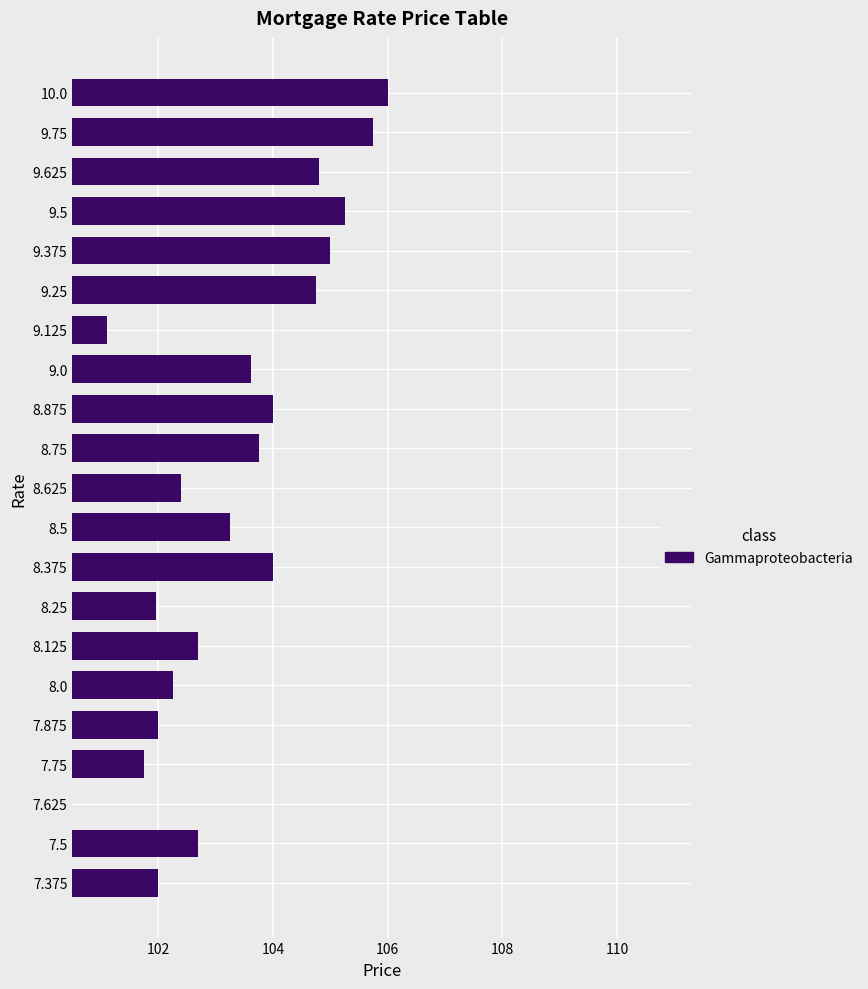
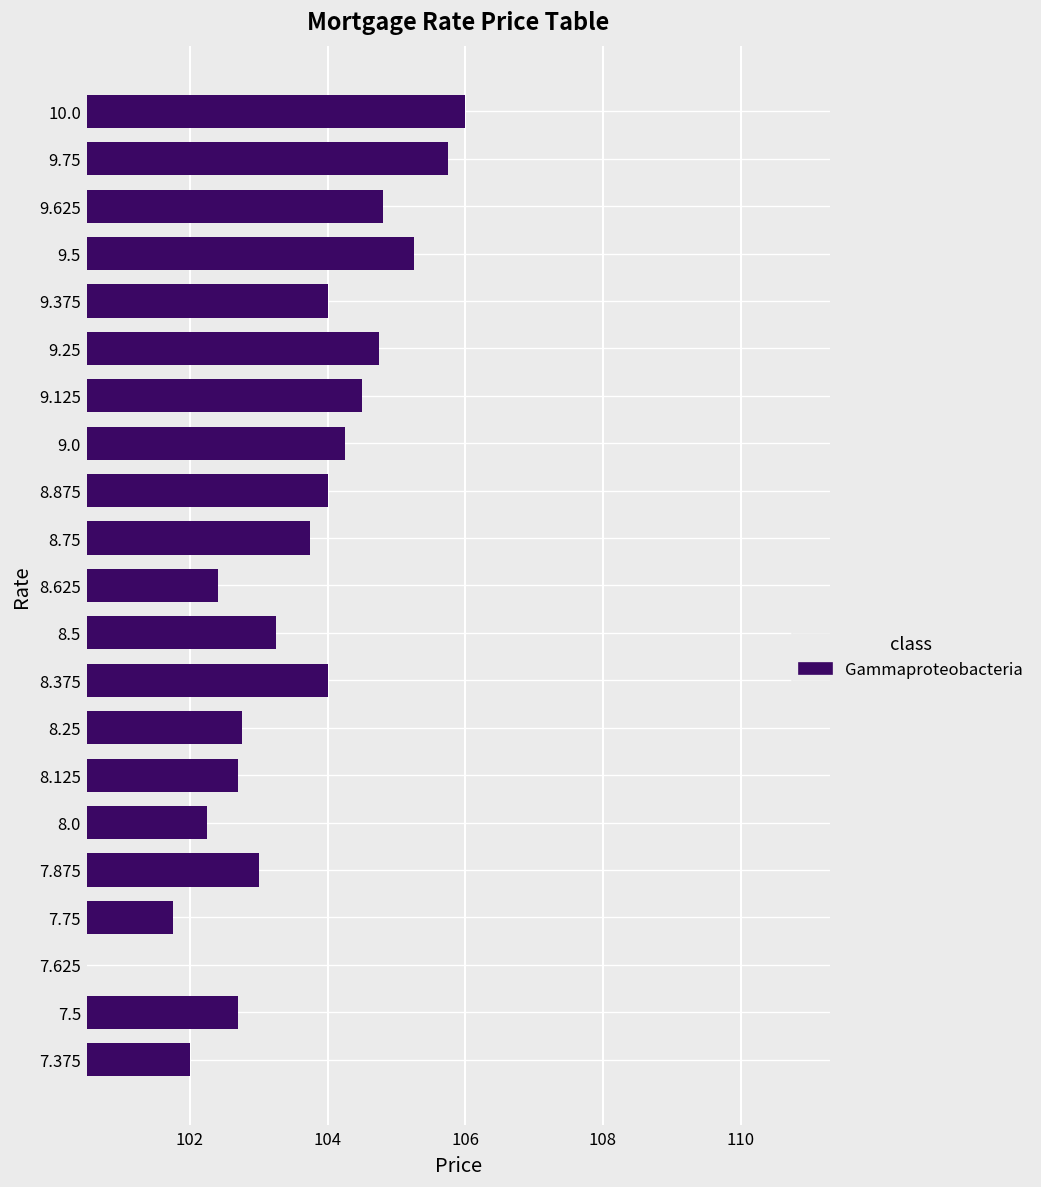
9.375: 105 -> 104
9.125: 101.1 -> 104.5
9.0: 103.6 -> 104.3
8.25: 102.0 -> 102.8
7.875: 102 -> 103
